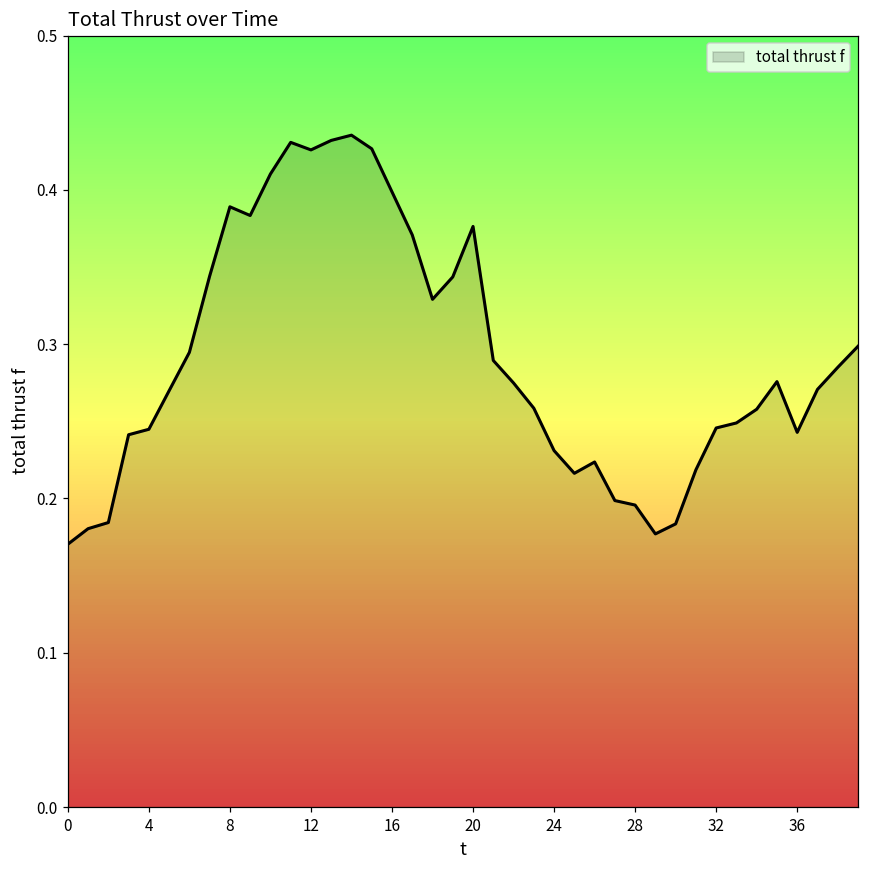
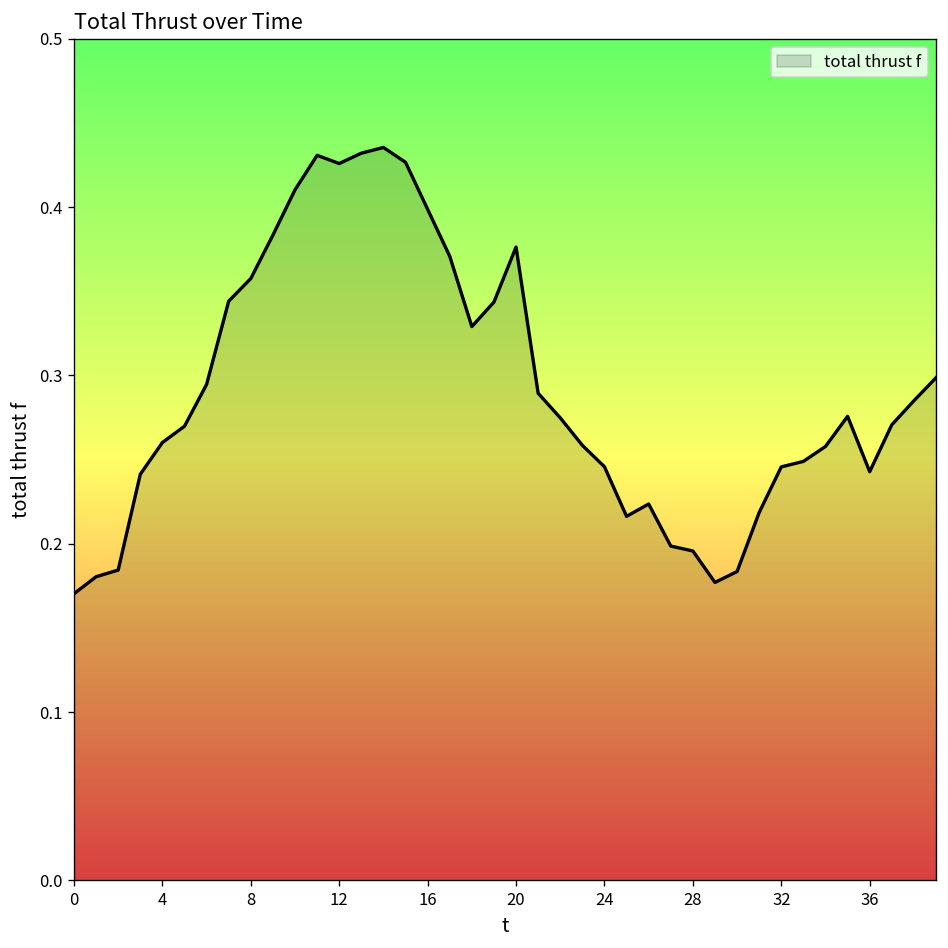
4: 0.245 -> 0.260
8: 0.389 -> 0.358
24: 0.231 -> 0.246
